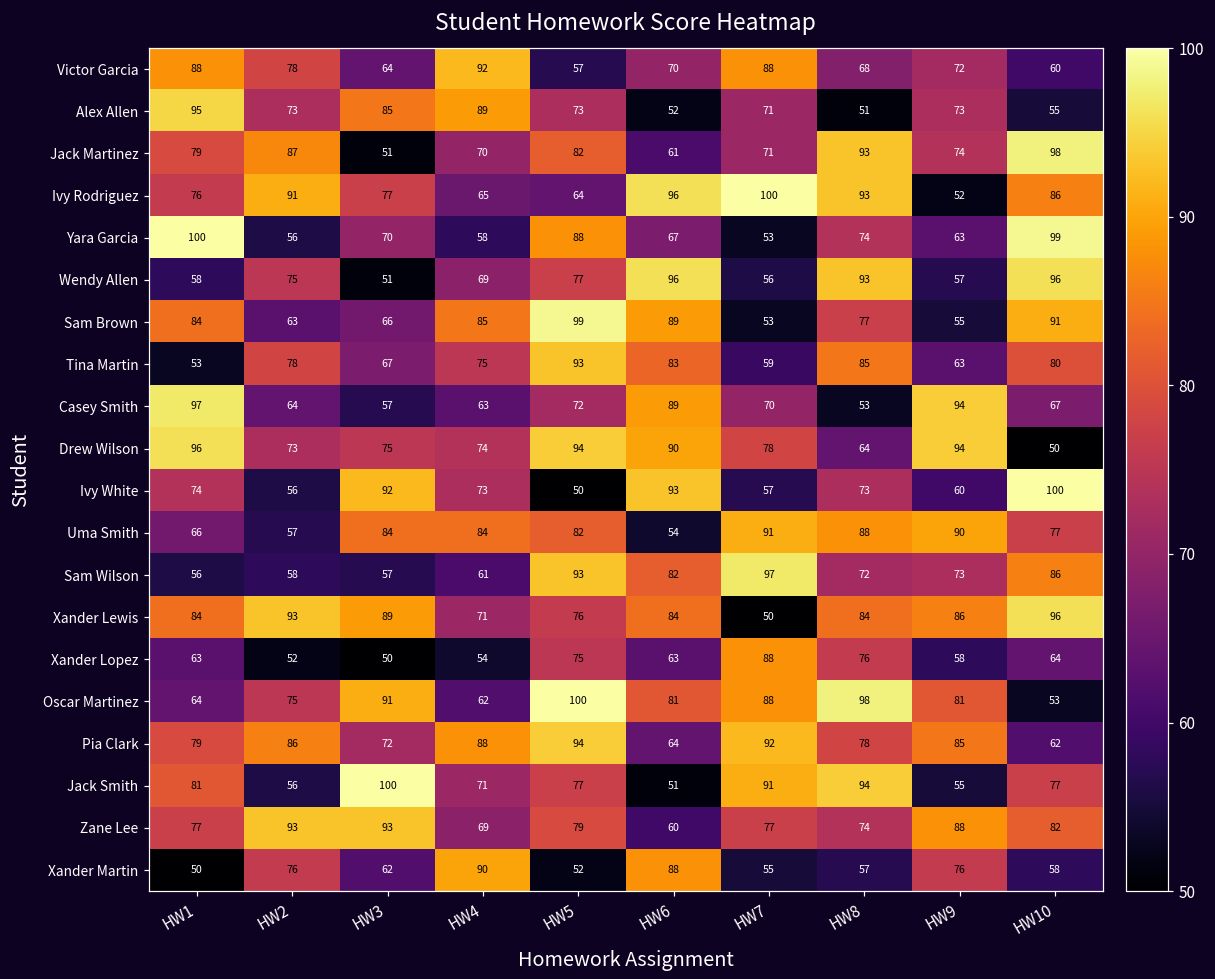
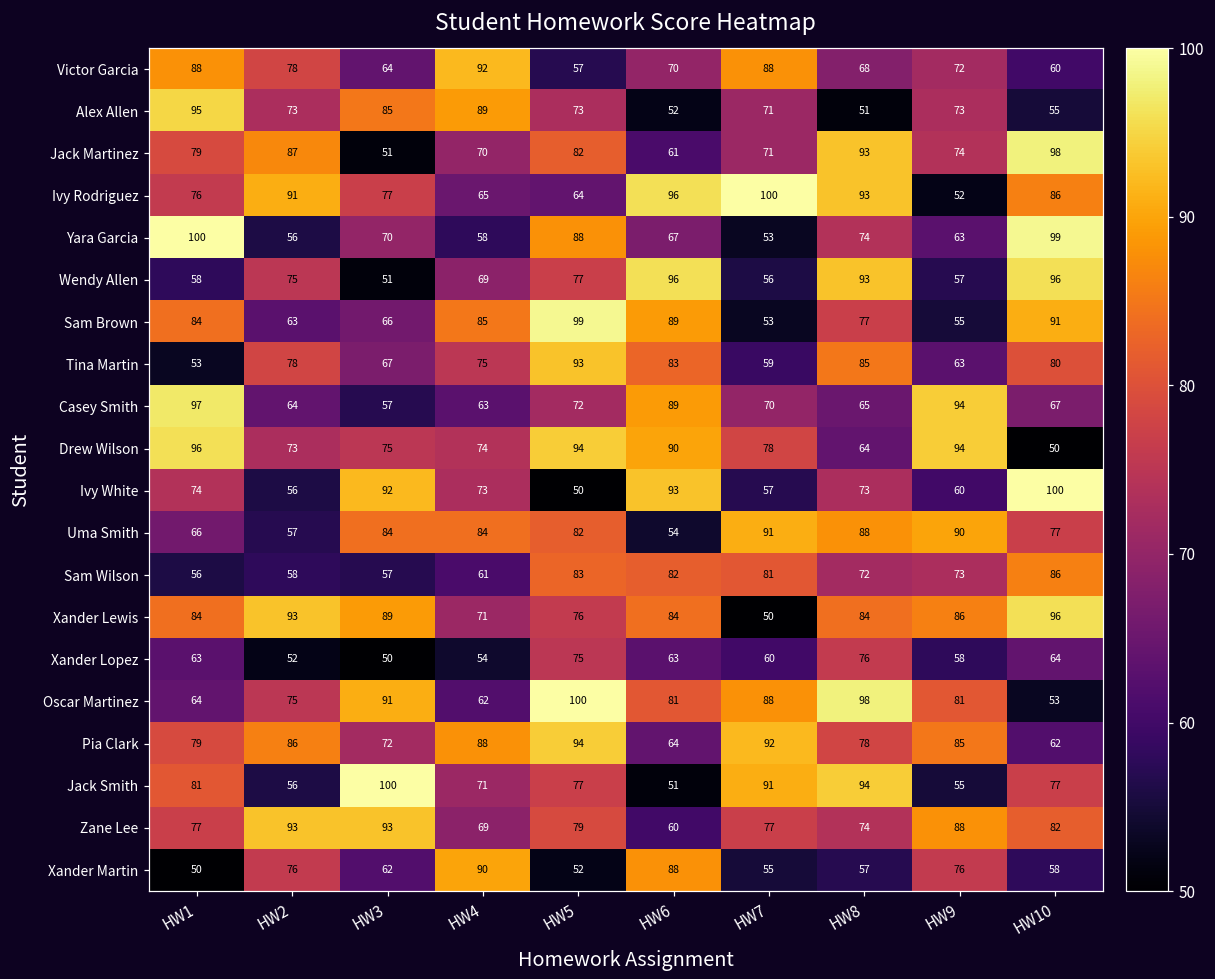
Casey Smith, HW8: 53 -> 65
Sam Wilson, HW5: 93 -> 83
Sam Wilson, HW7: 97 -> 81
Xander Lopez, HW7: 88 -> 60
